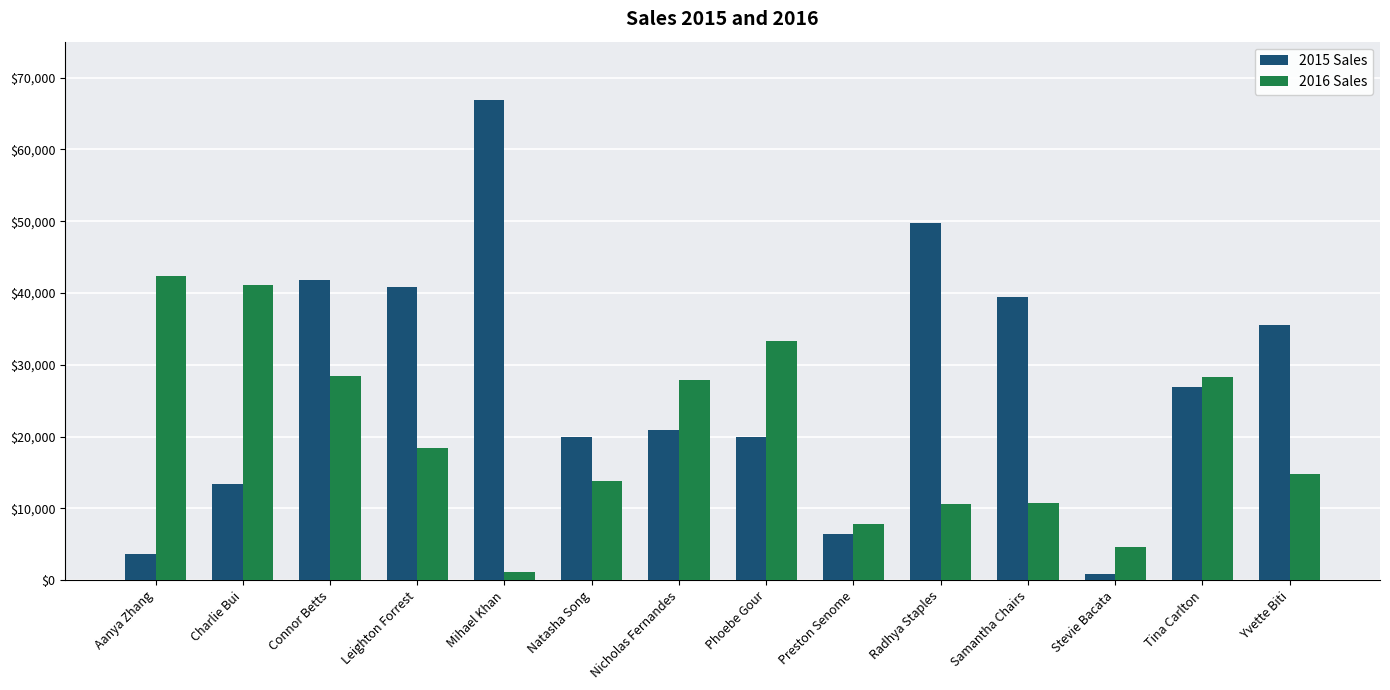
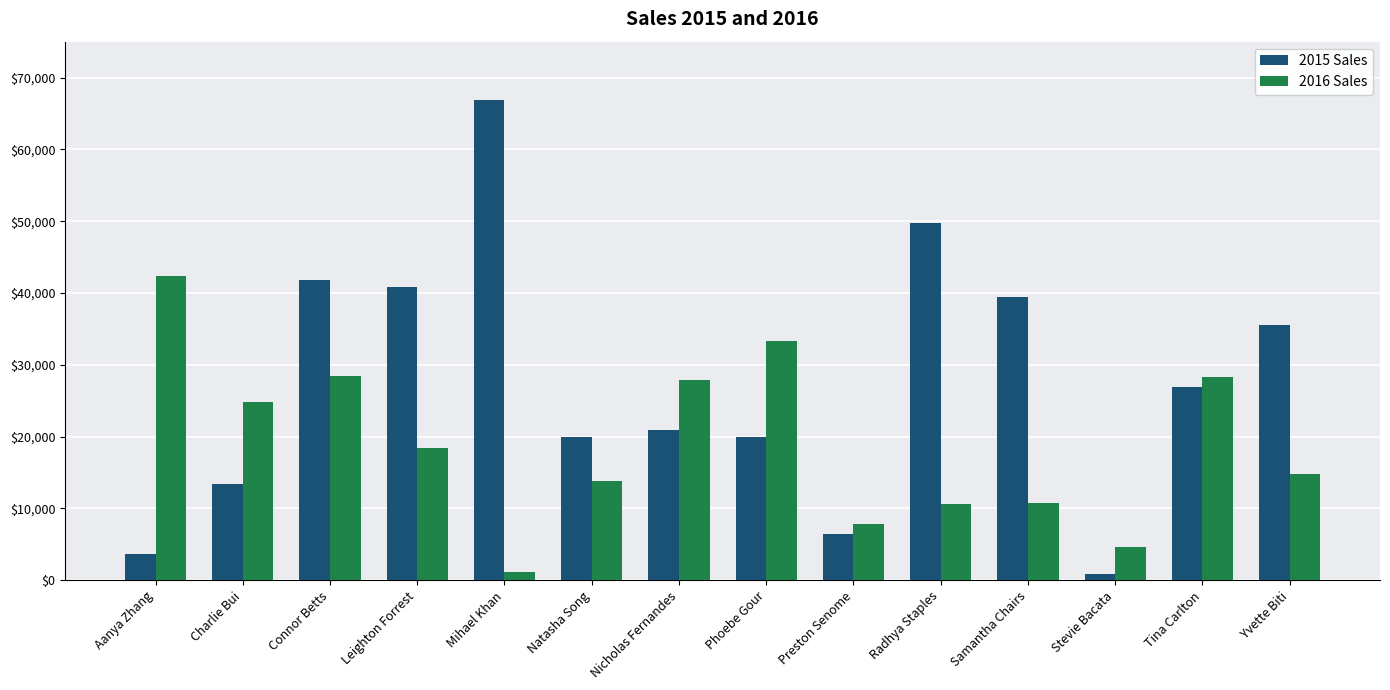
2016 Sales, Charlie Bui: $41,000 -> $25,000
